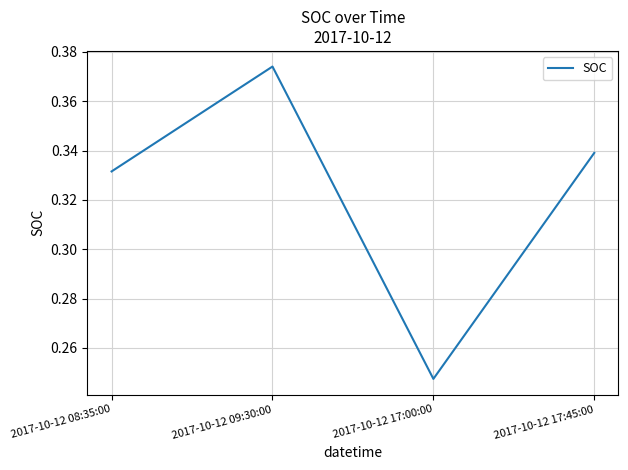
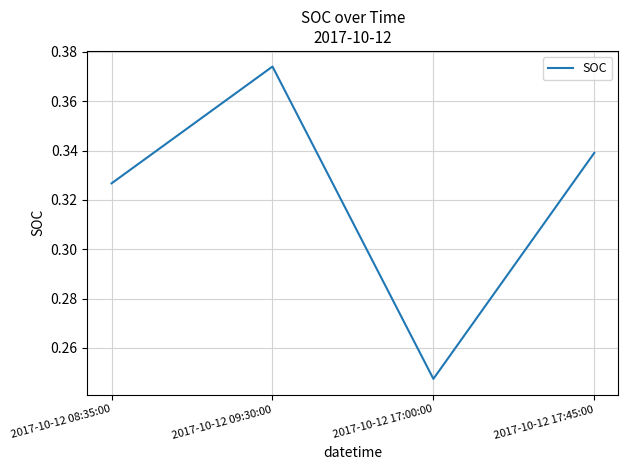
2017-10-12 08:35:00: 0.332 -> 0.327
